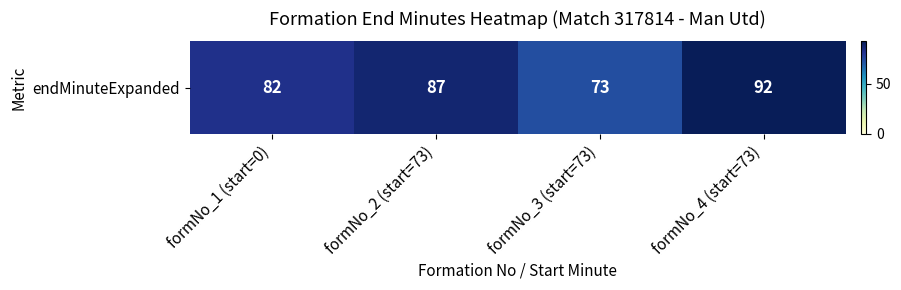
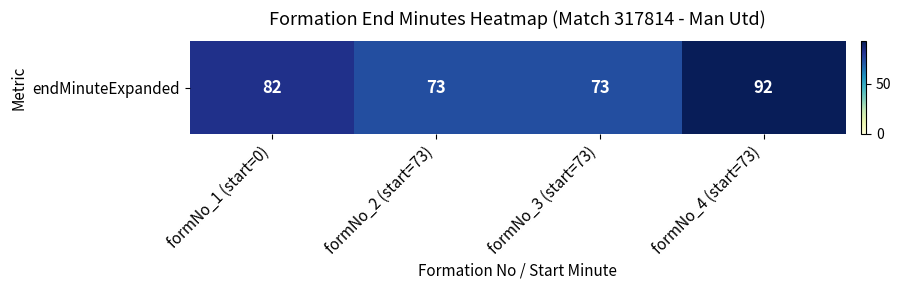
endMinuteExpanded, formNo_2 (start=73): 87 -> 73
